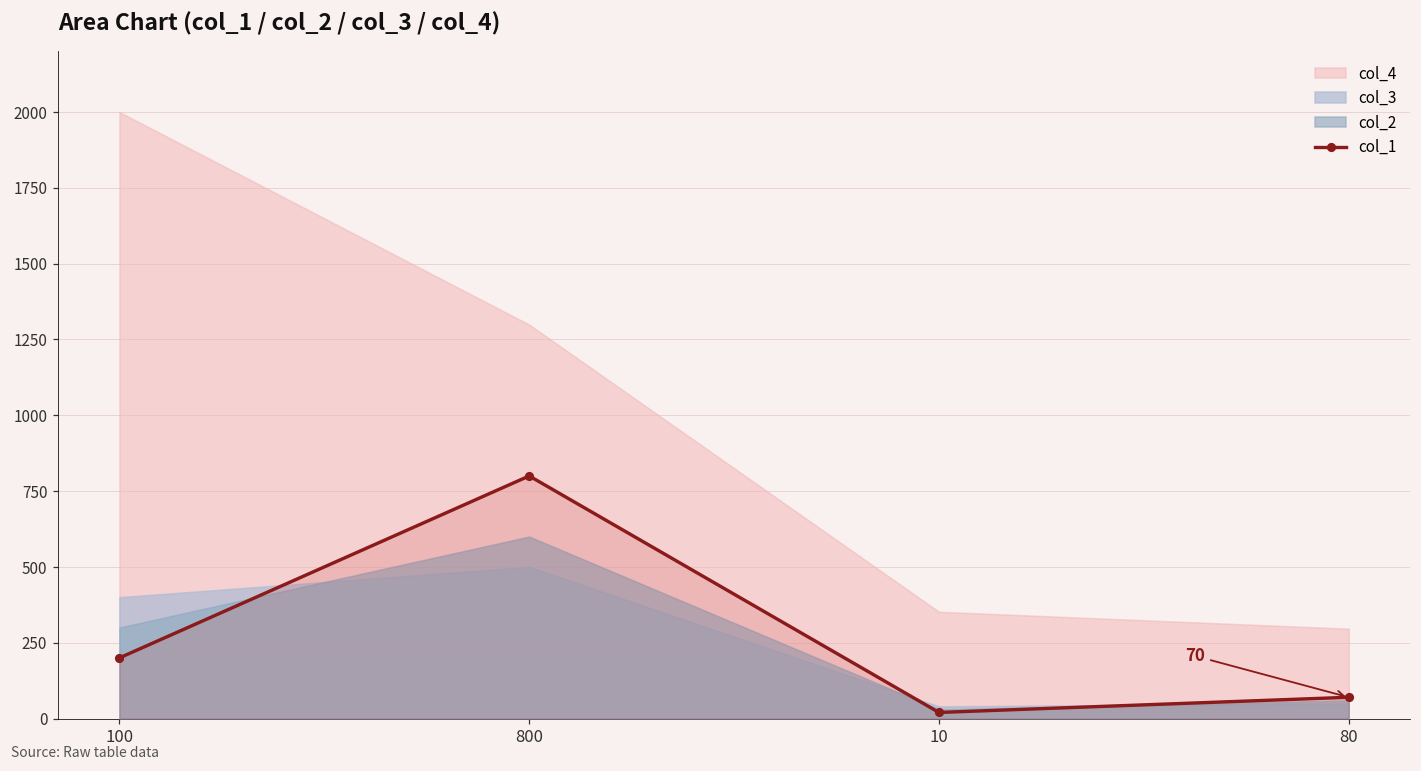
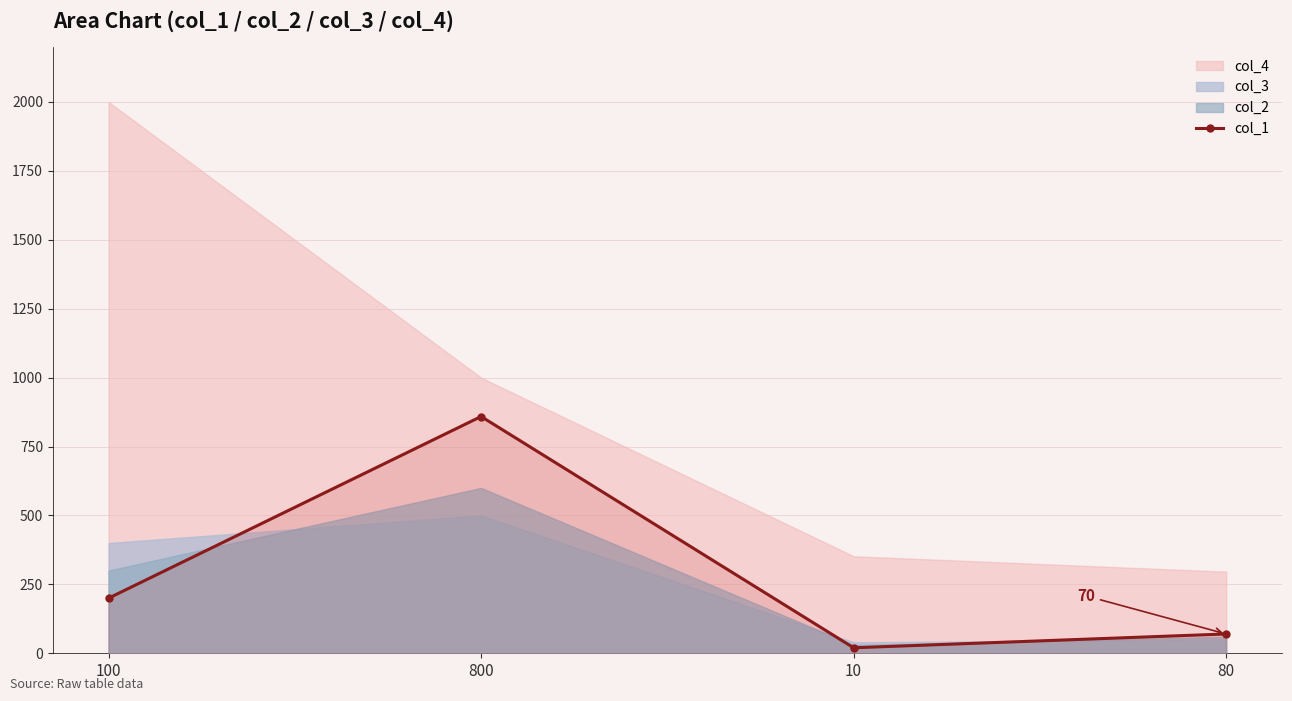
col_1, 800: 800 -> 860
col_4, 800: 1300 -> 1000
